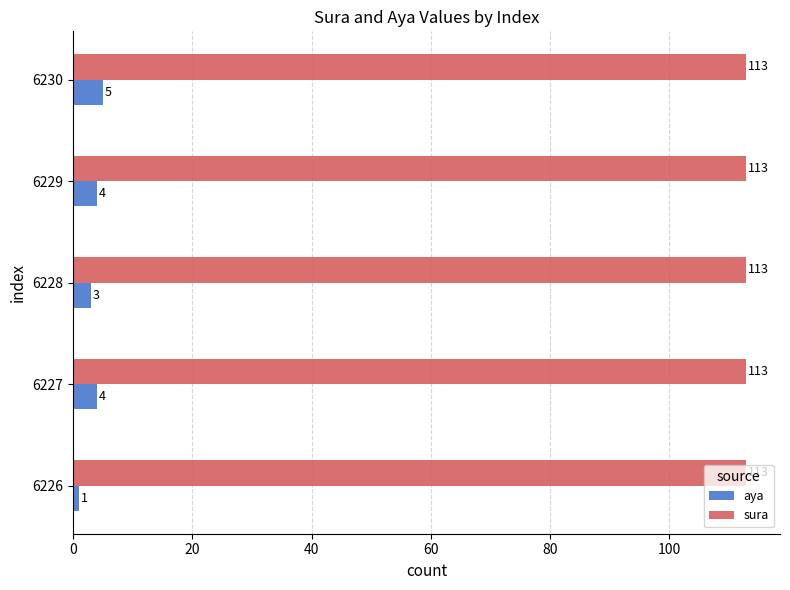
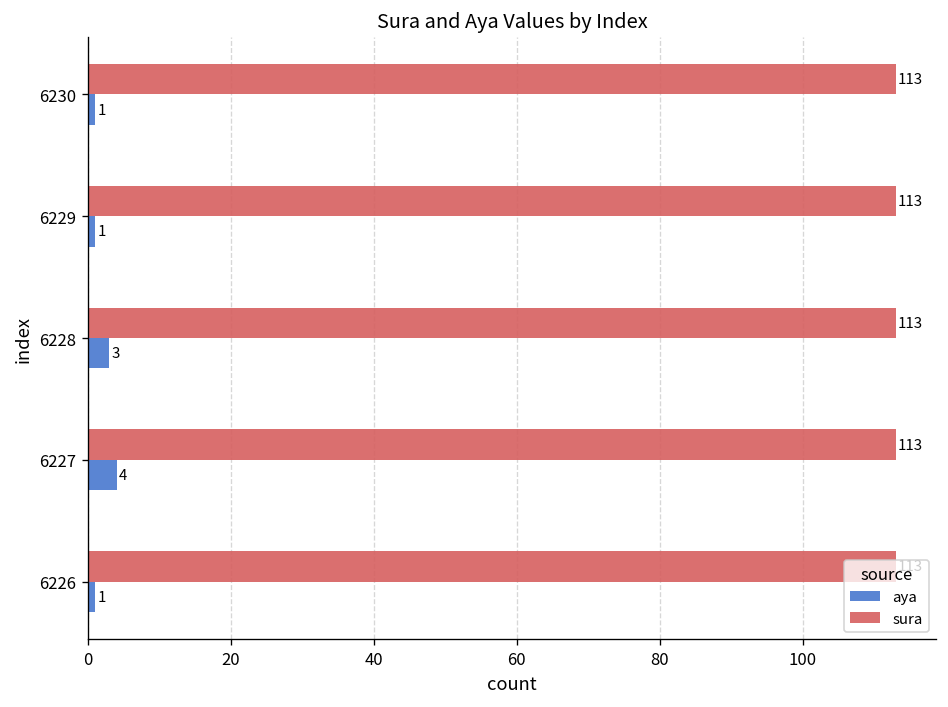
aya, 6230: 5 -> 1
aya, 6229: 4 -> 1
